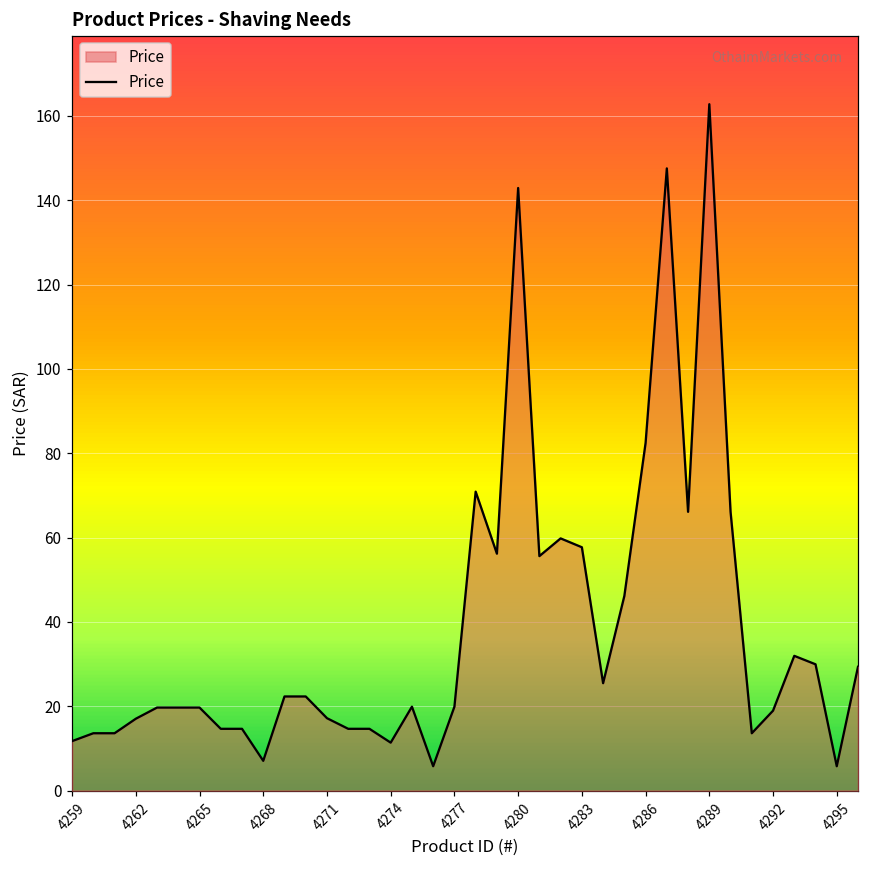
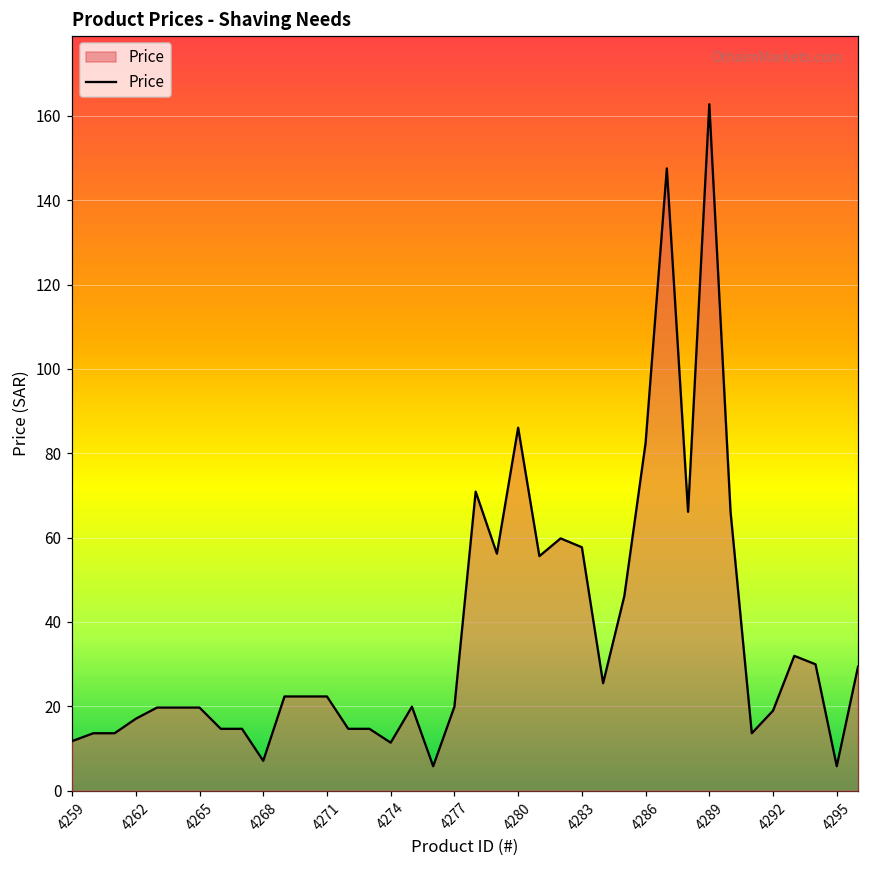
4271: 17 -> 22
4280: 143 -> 86
